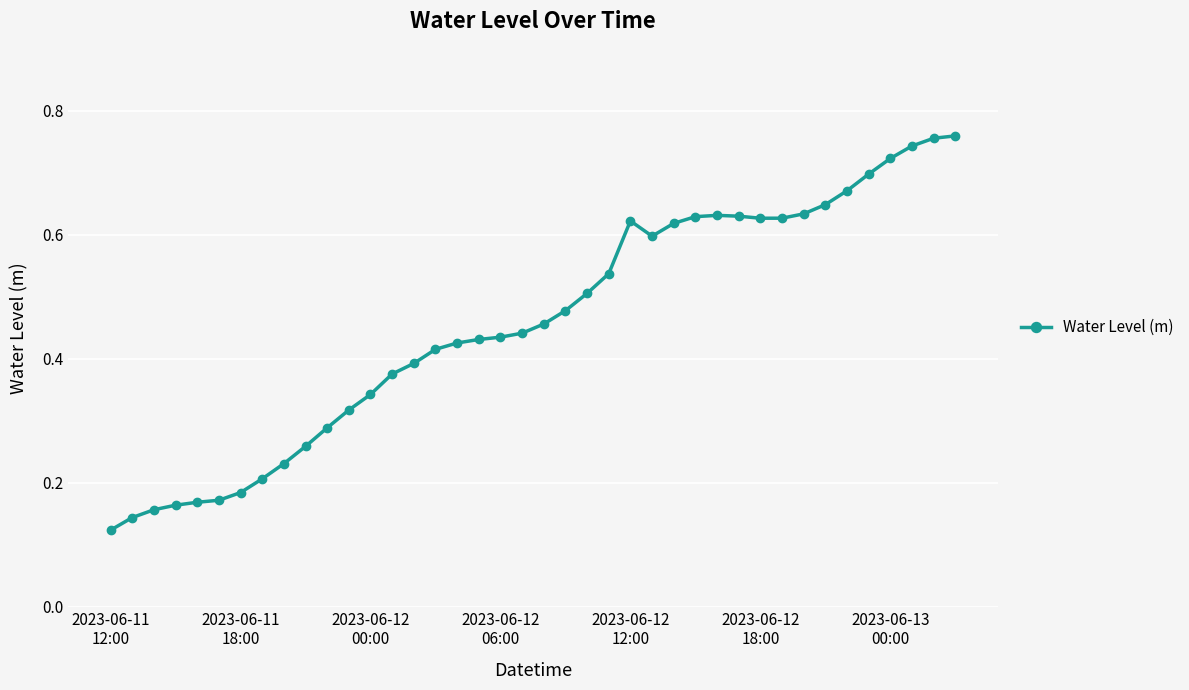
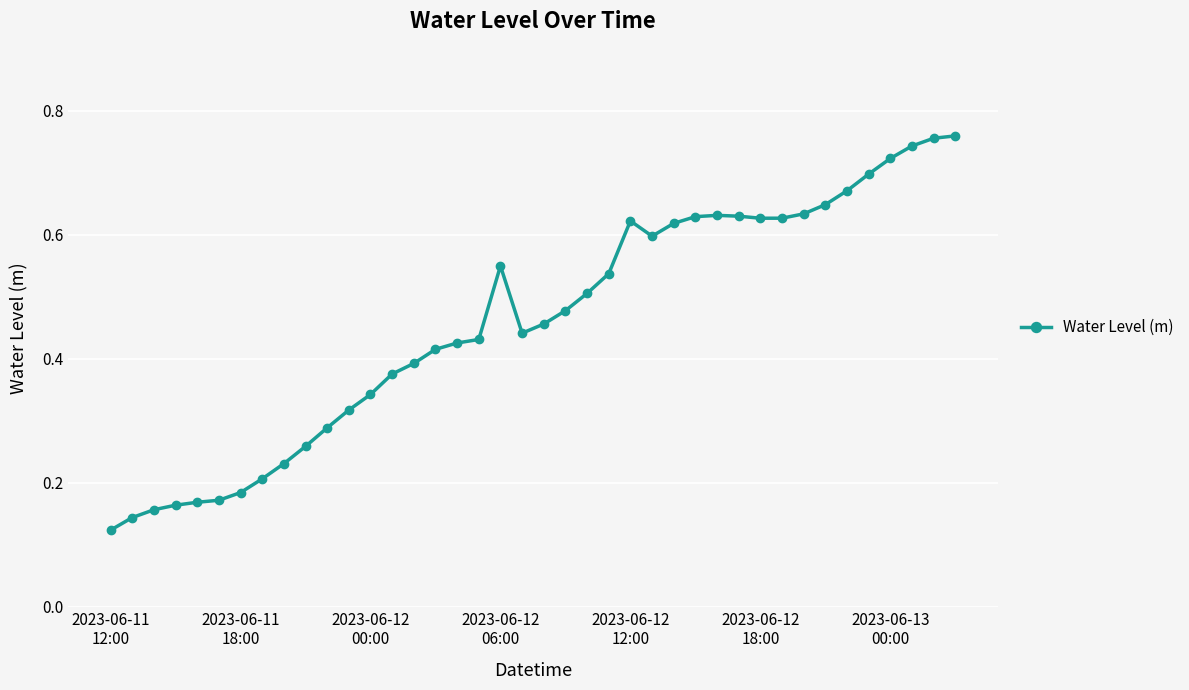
2023-06-12 06:00: 0.43 -> 0.55
